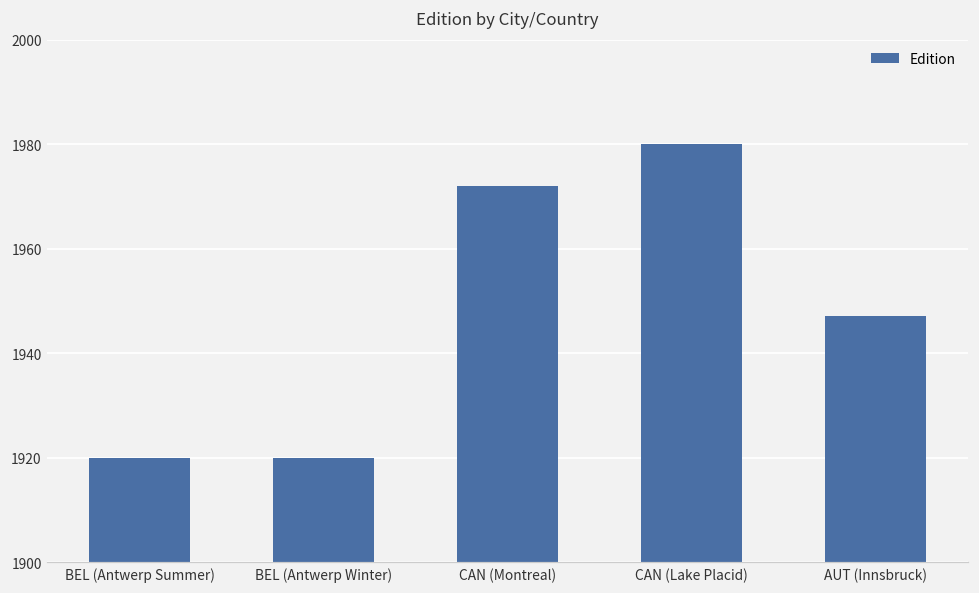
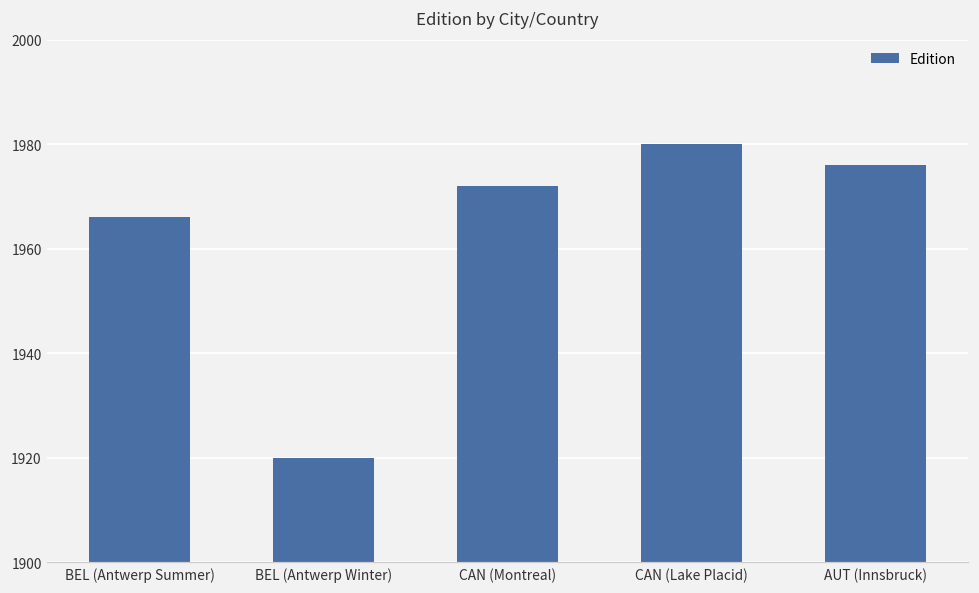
BEL (Antwerp Summer): 1920 -> 1966
AUT (Innsbruck): 1947 -> 1976
